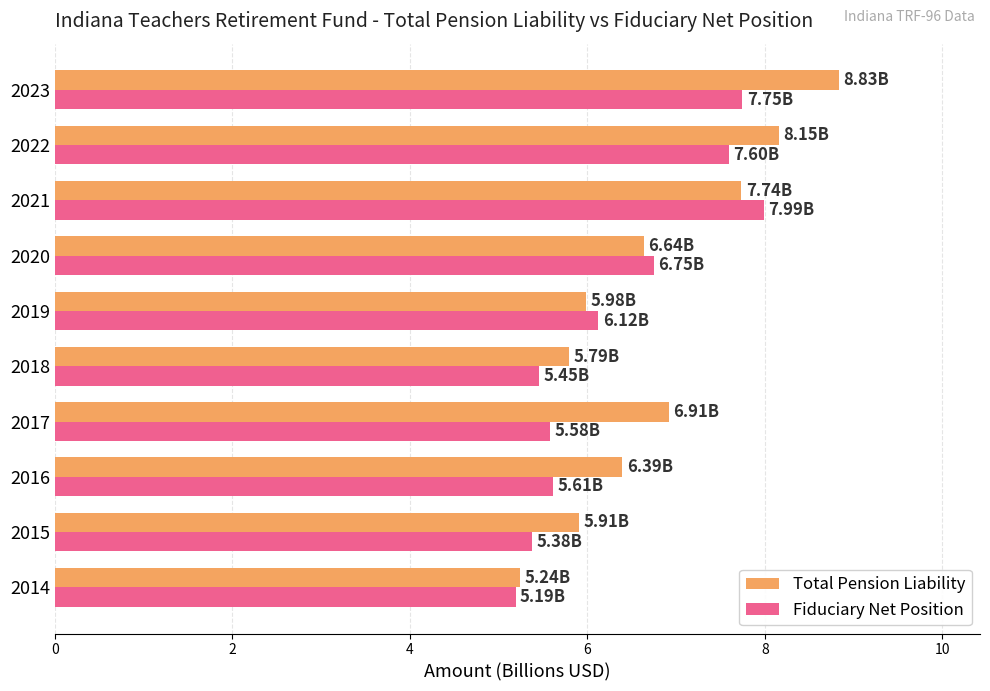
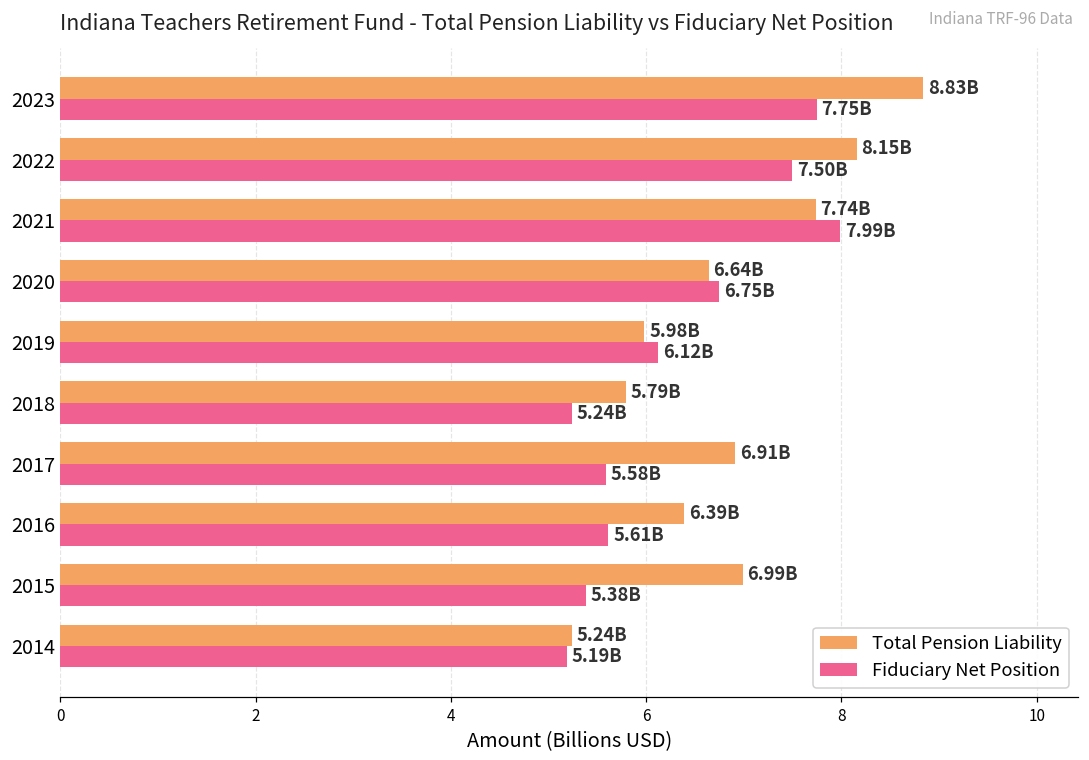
Fiduciary Net Position, 2022: 7.60B -> 7.50B
Fiduciary Net Position, 2018: 5.45B -> 5.24B
Total Pension Liability, 2015: 5.91B -> 6.99B
